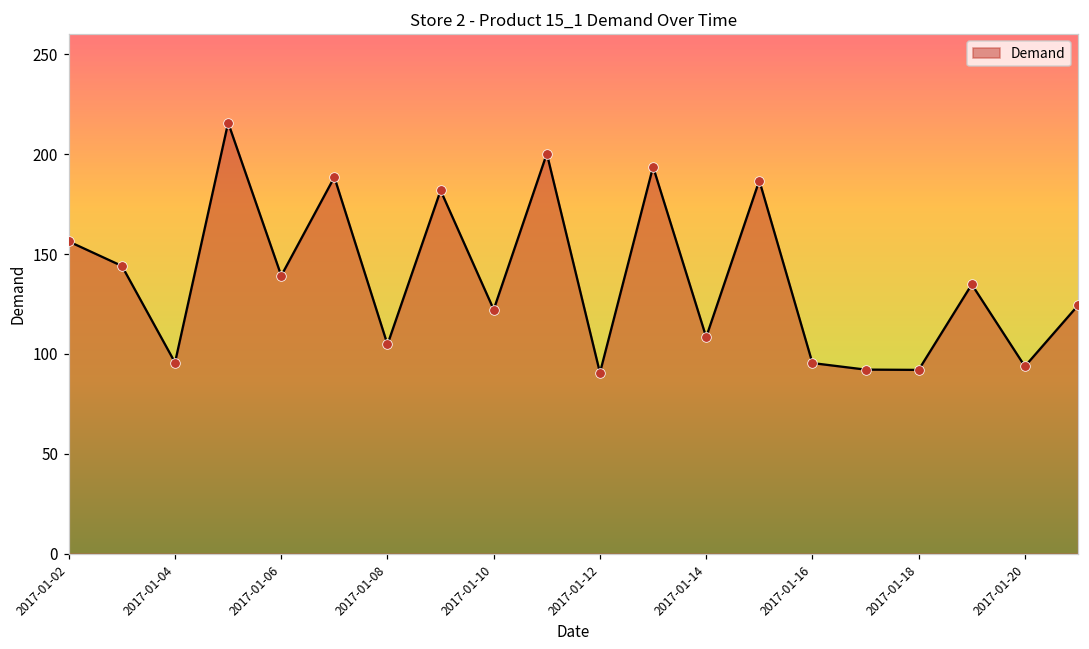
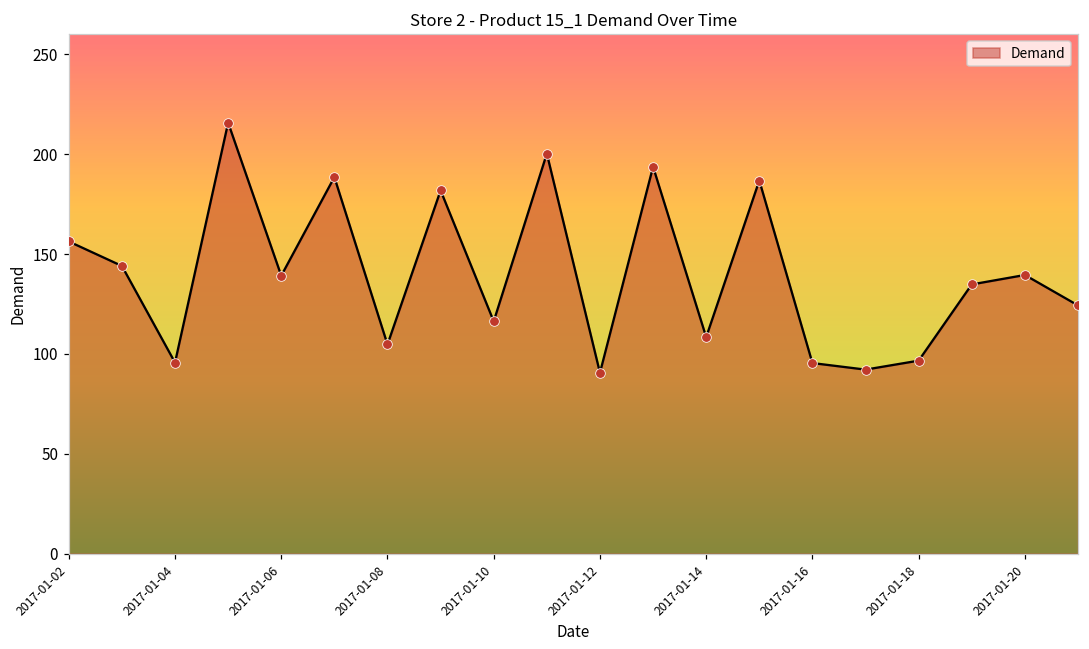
2017-01-10: 122 -> 116
2017-01-18: 92 -> 97
2017-01-20: 94 -> 140
